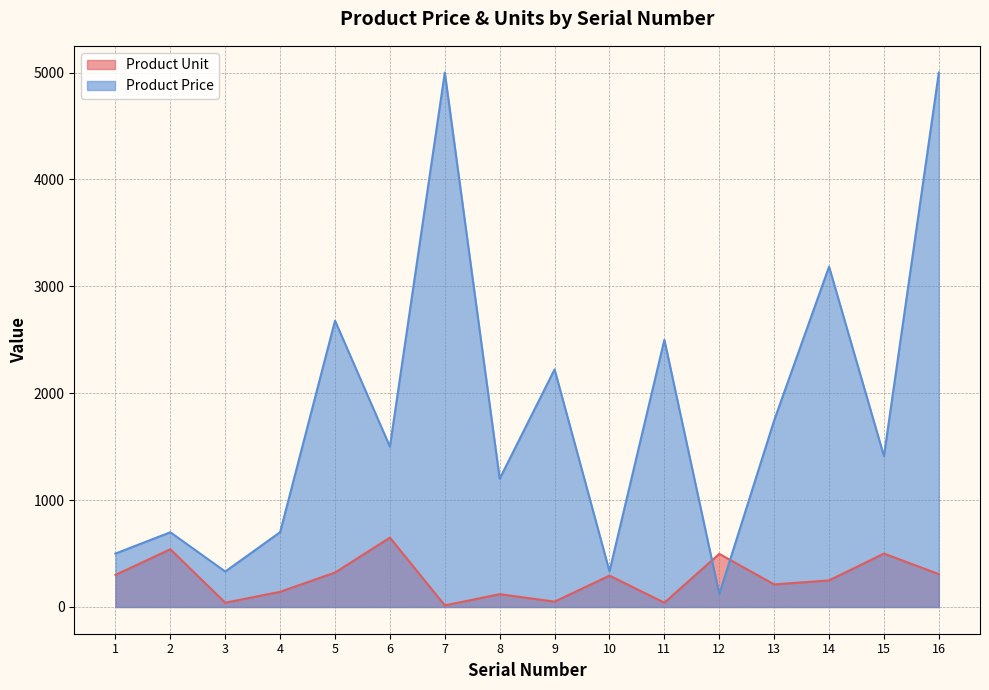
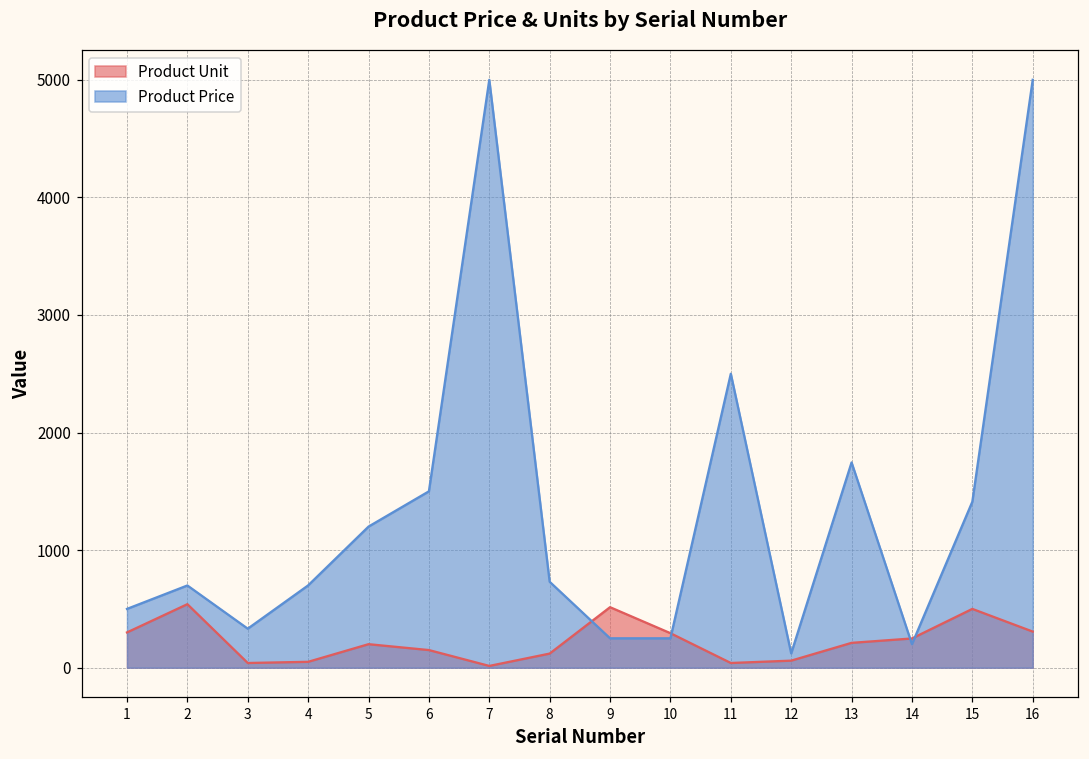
Product Unit, 4: 140 -> 50
Product Unit, 5: 320 -> 200
Product Price, 5: 2680 -> 1200
Product Unit, 6: 650 -> 150
Product Price, 8: 1200 -> 730
Product Unit, 9: 50 -> 510
Product Price, 9: 2220 -> 250
Product Price, 10: 330 -> 250
Product Unit, 12: 500 -> 60
Product Price, 14: 3180 -> 200
